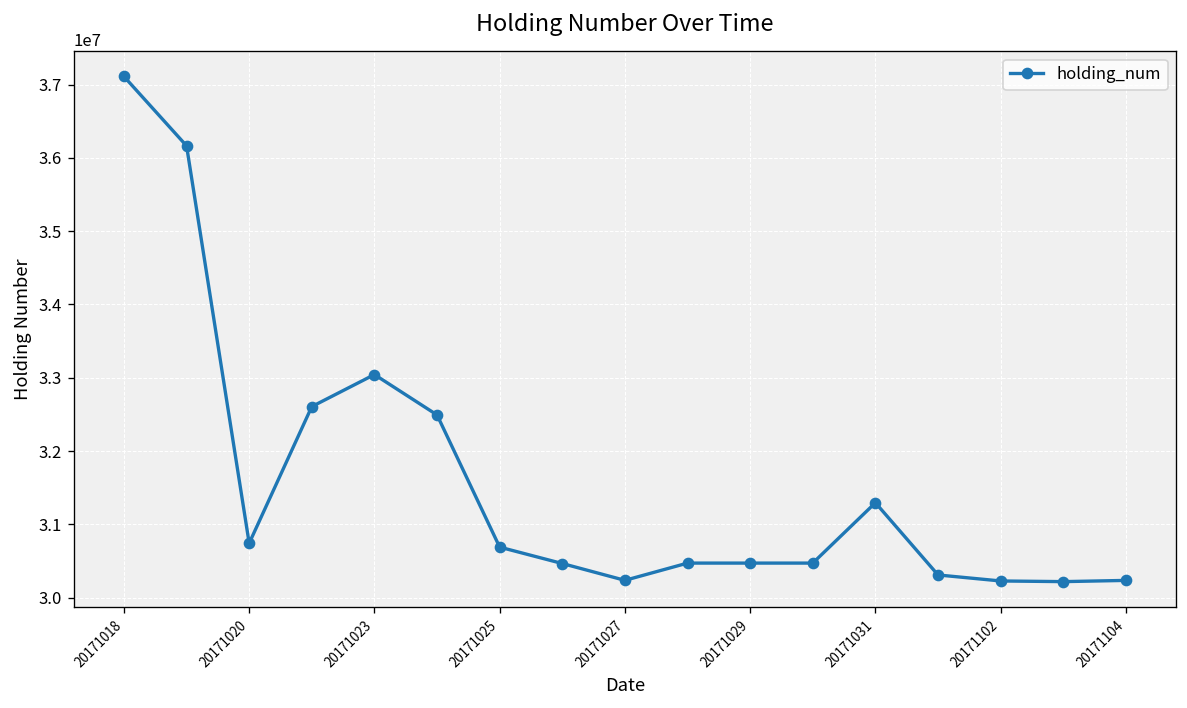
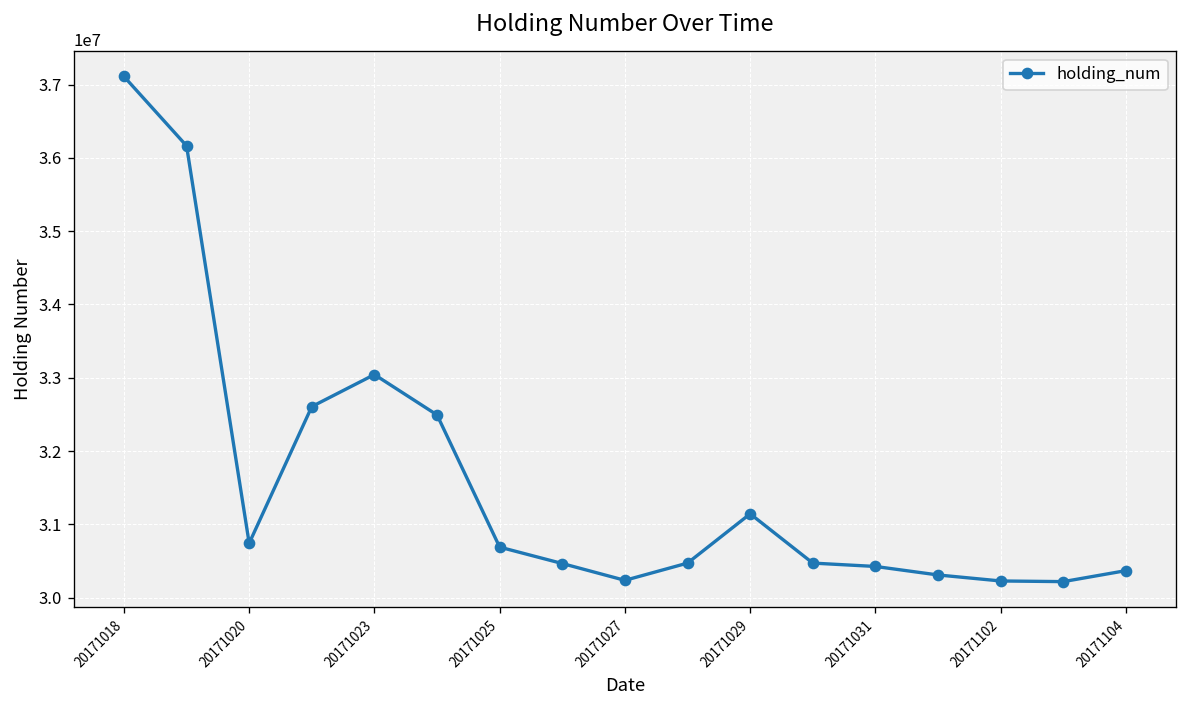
20171029: 30500000 -> 31100000
20171031: 31300000 -> 30400000
20171104: 30200000 -> 30400000
